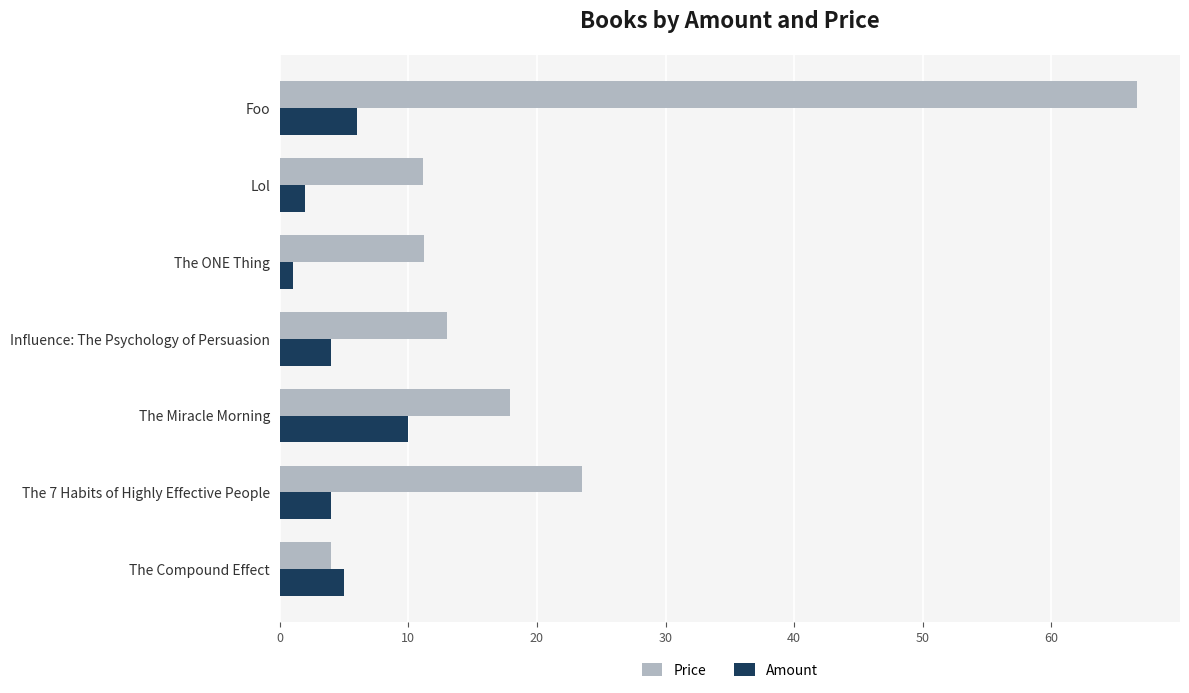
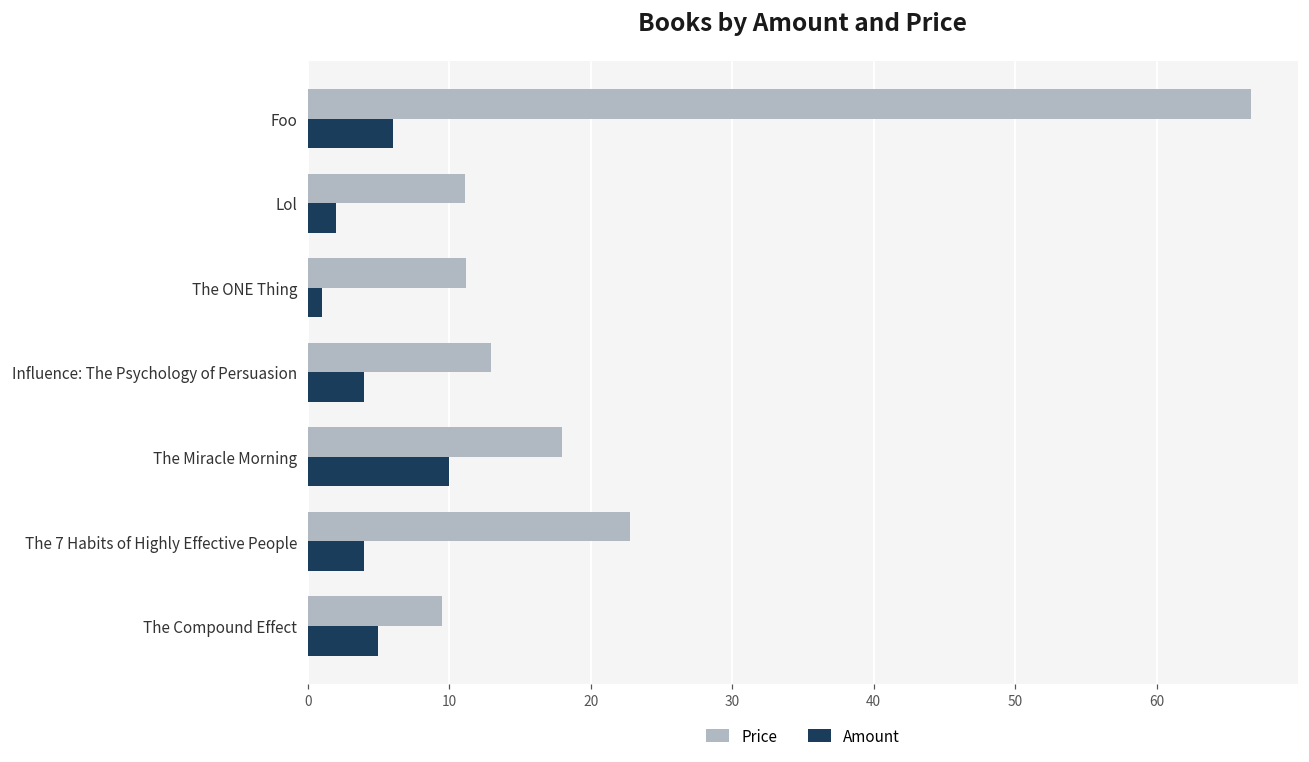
Price, The 7 Habits of Highly Effective People: 23.5 -> 22.8
Price, The Compound Effect: 4.0 -> 9.5
